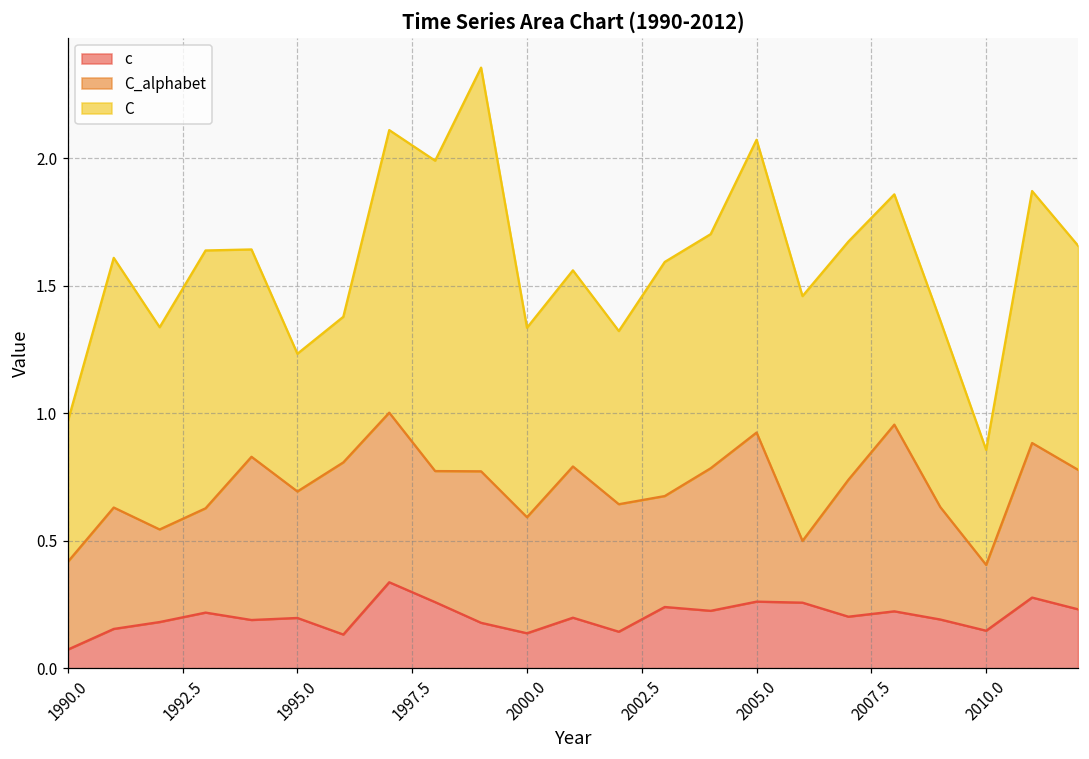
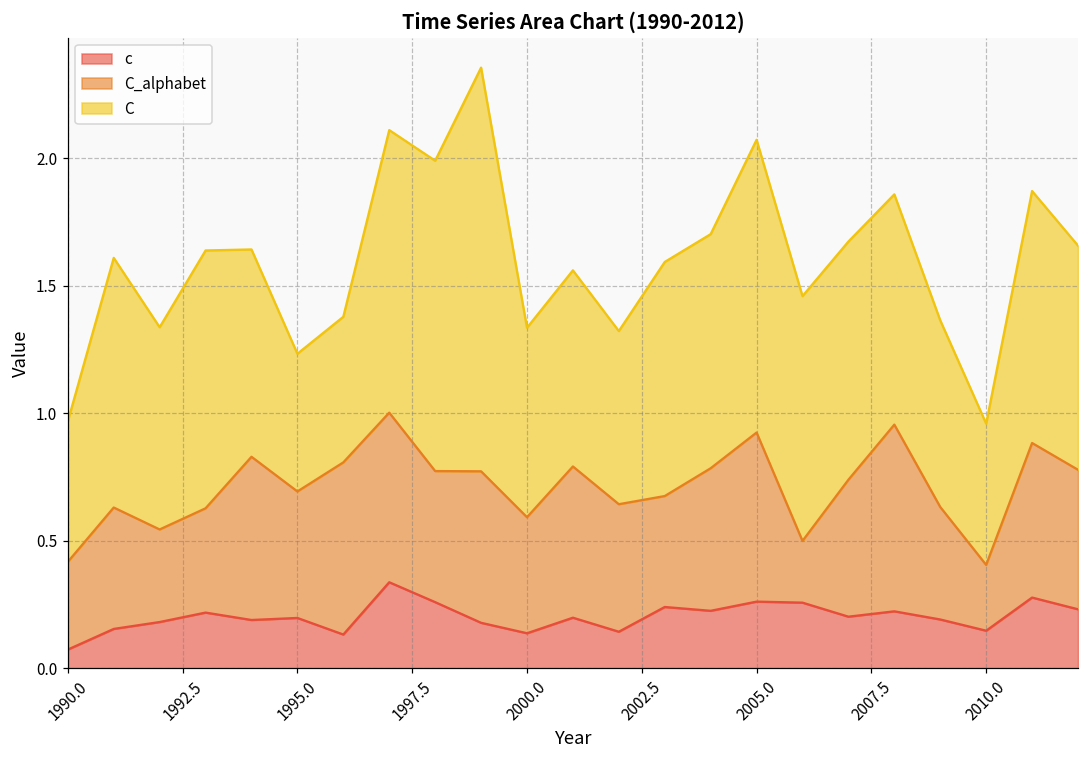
C, 2010.0: 0.45 -> 0.55
